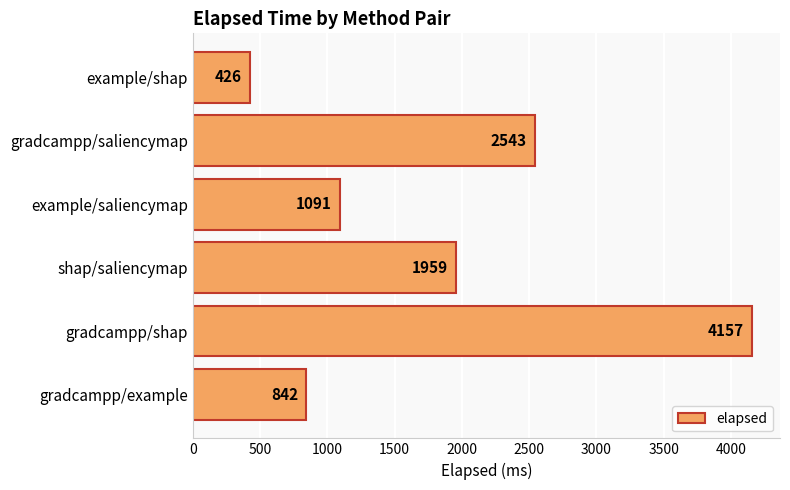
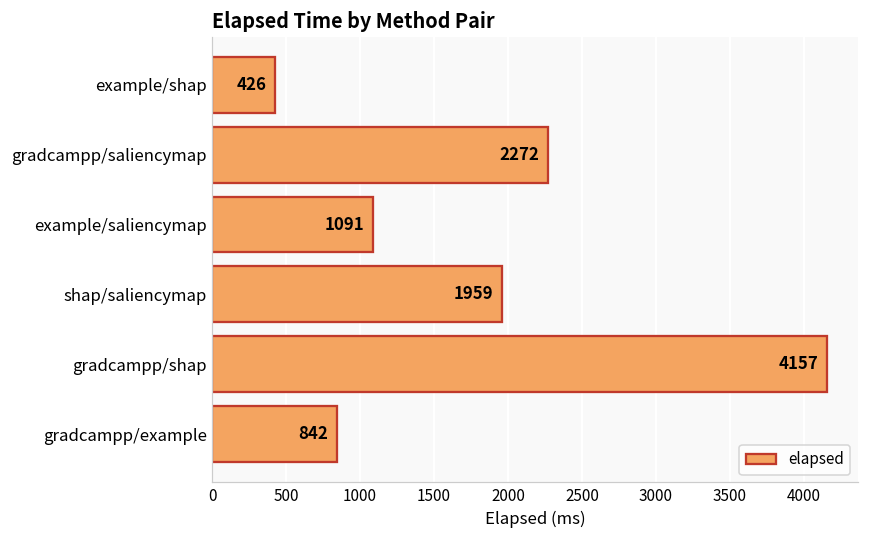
gradcampp/saliencymap: 2543 -> 2272
